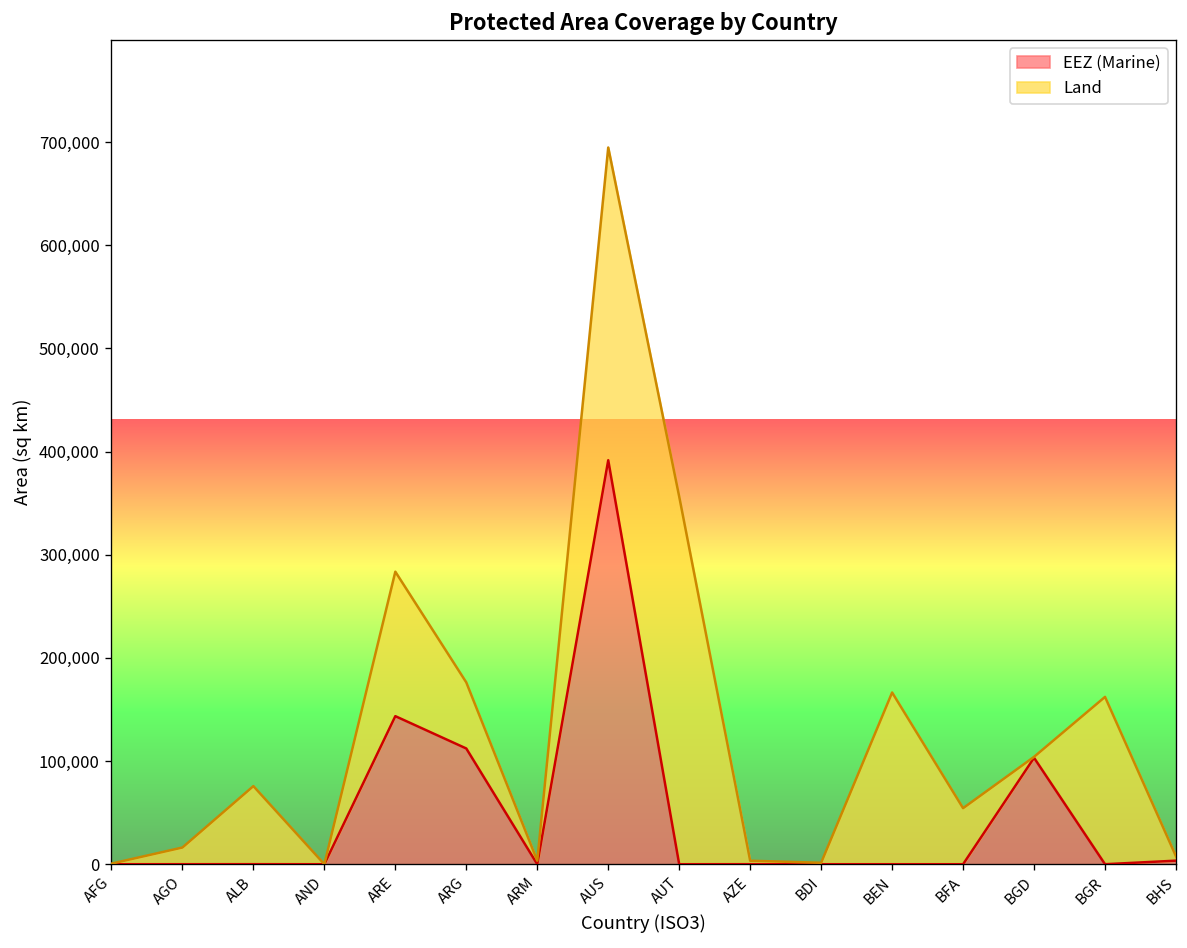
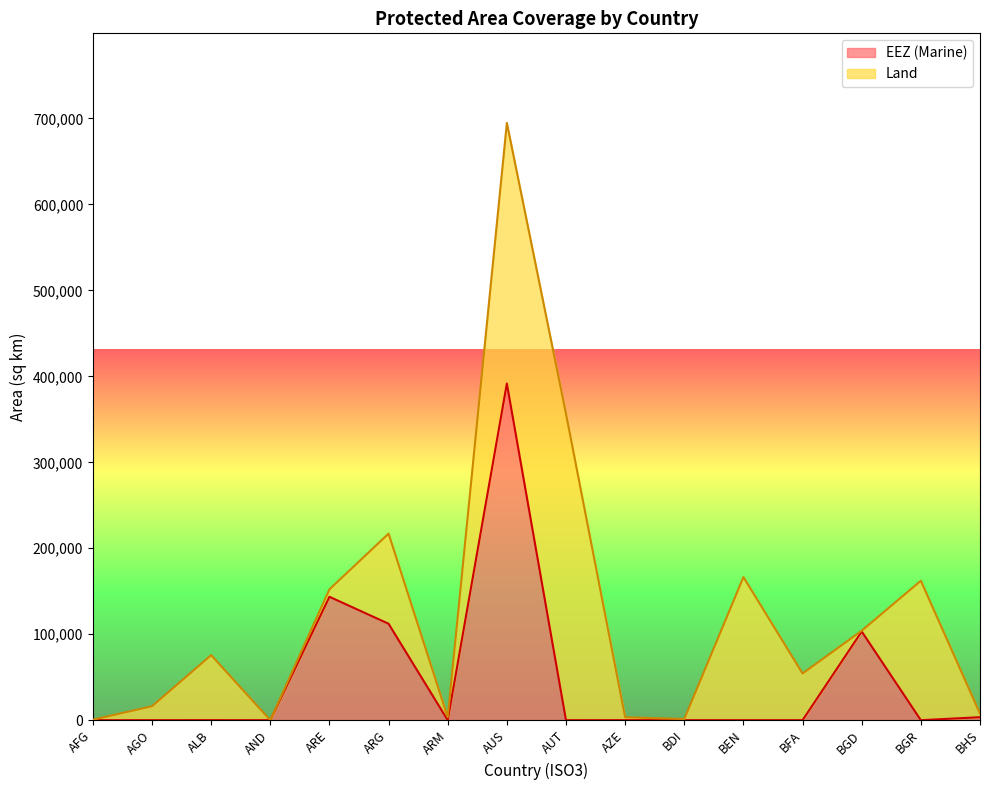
Land, ARE: 140,000 -> 10,000
Land, ARG: 60,000 -> 100,000
